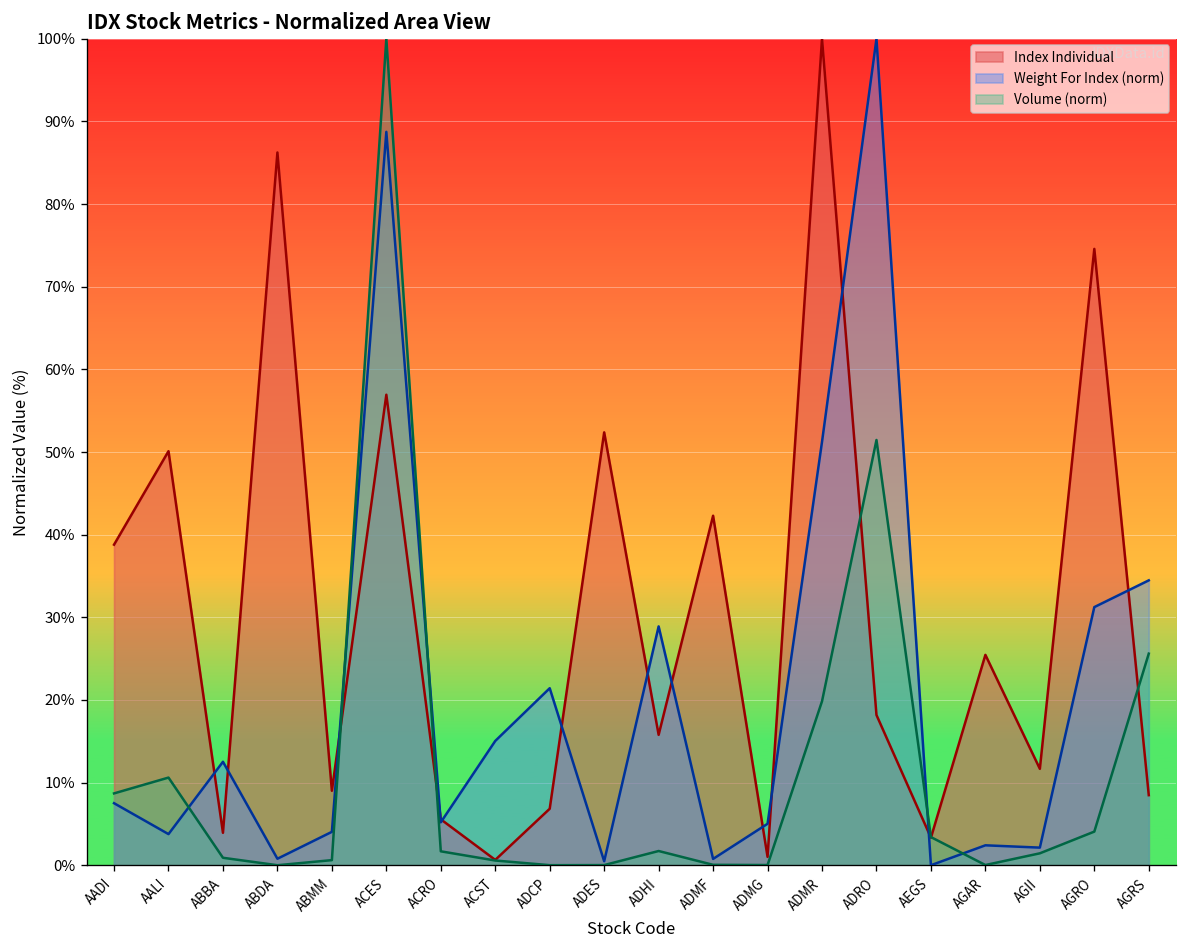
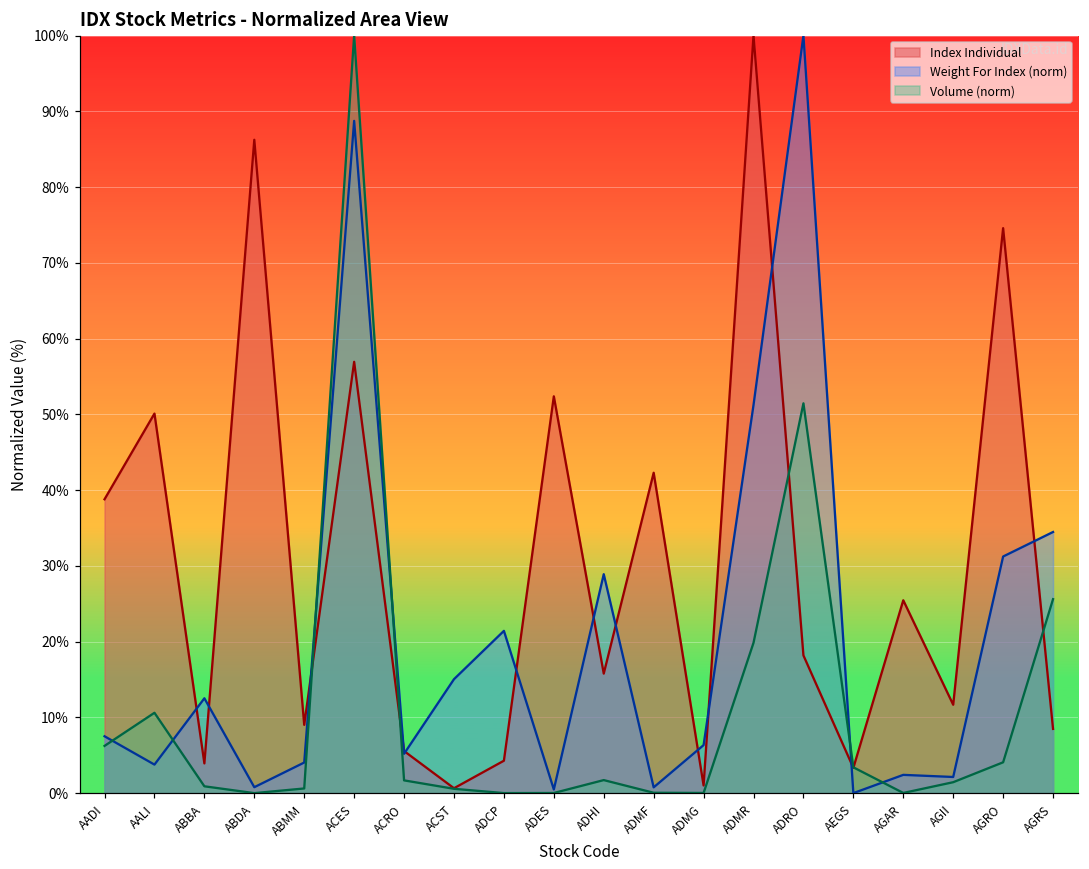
Volume (norm), AADI: 9% -> 6%
Index Individual, ADCP: 7% -> 4%
Weight For Index (norm), ADMG: 5% -> 6%
